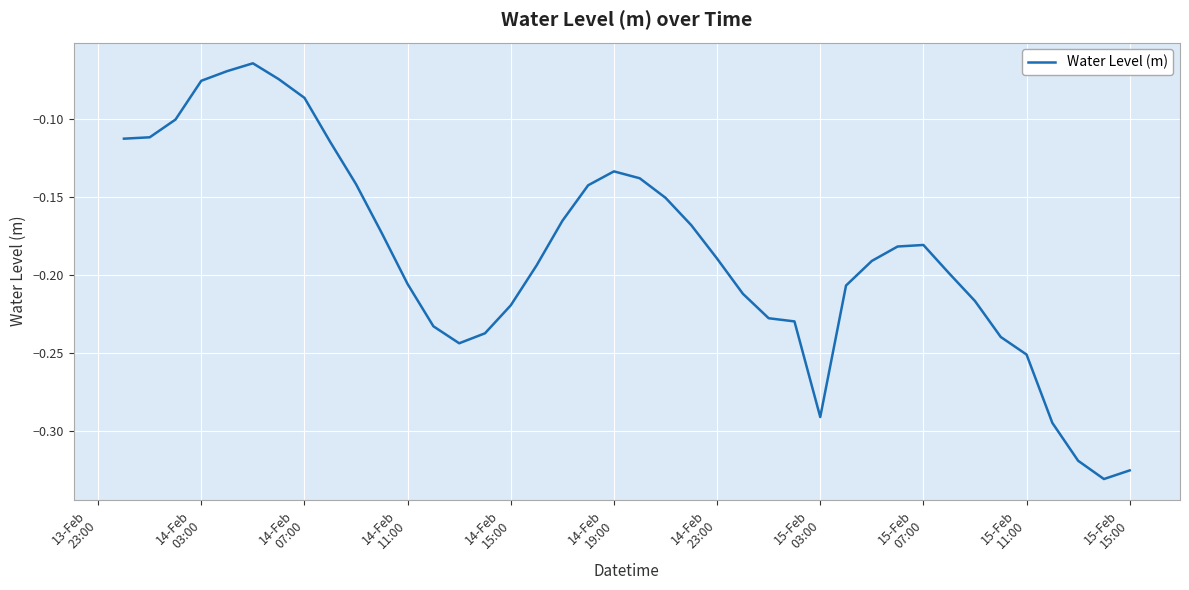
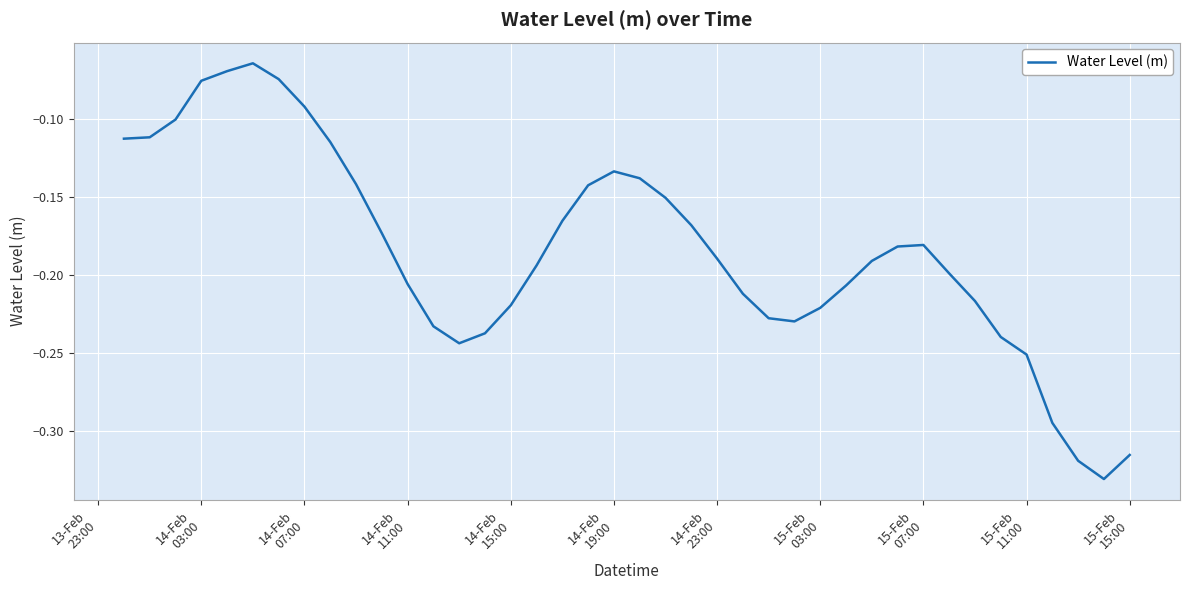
14-Feb 07:00: -0.087 -> -0.092
15-Feb 03:00: -0.291 -> -0.221
15-Feb 15:00: -0.325 -> -0.315
